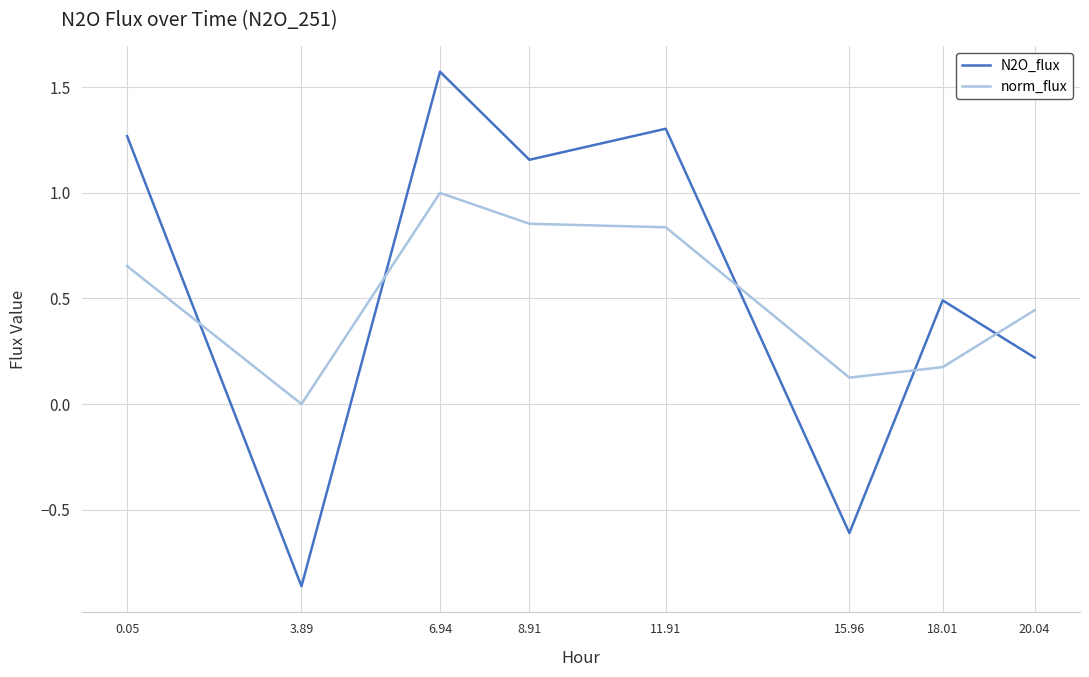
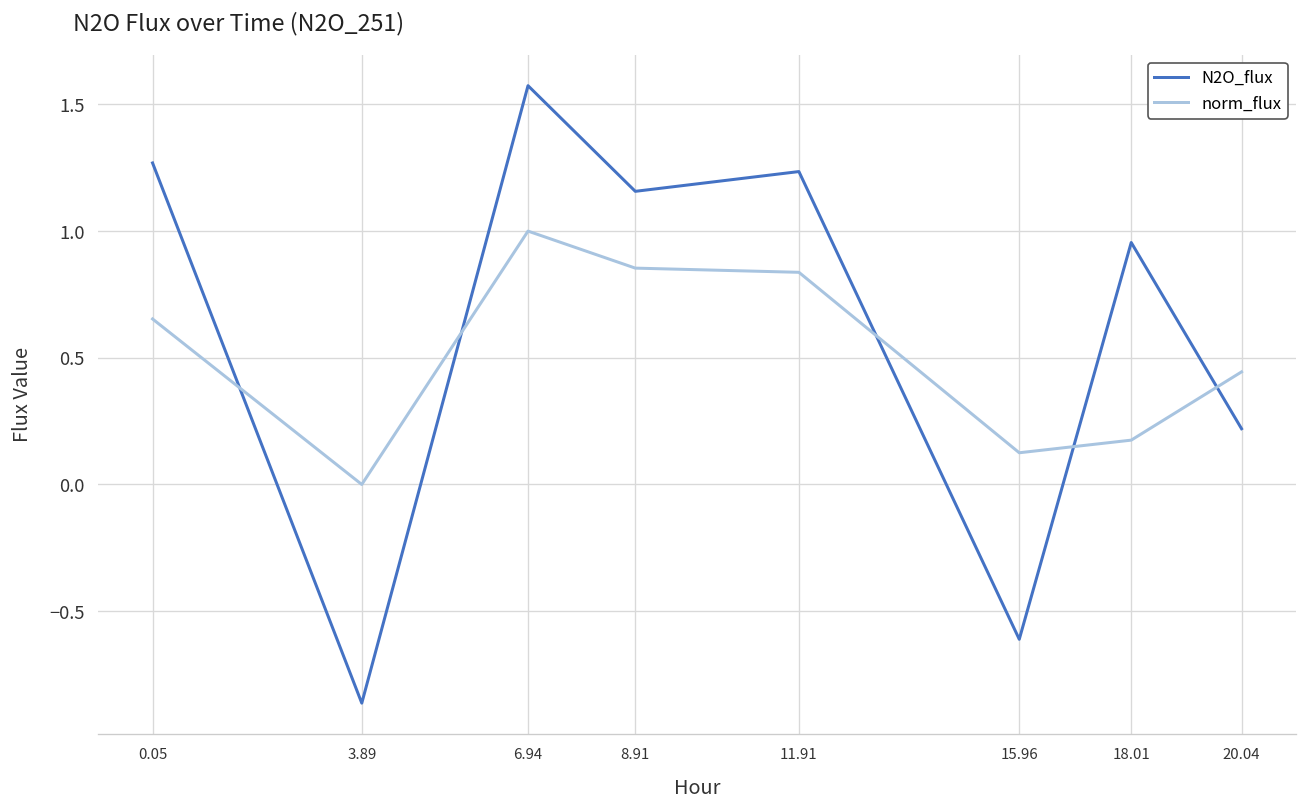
N2O_flux, 11.91: 1.30 -> 1.24
N2O_flux, 18.01: 0.49 -> 0.96
